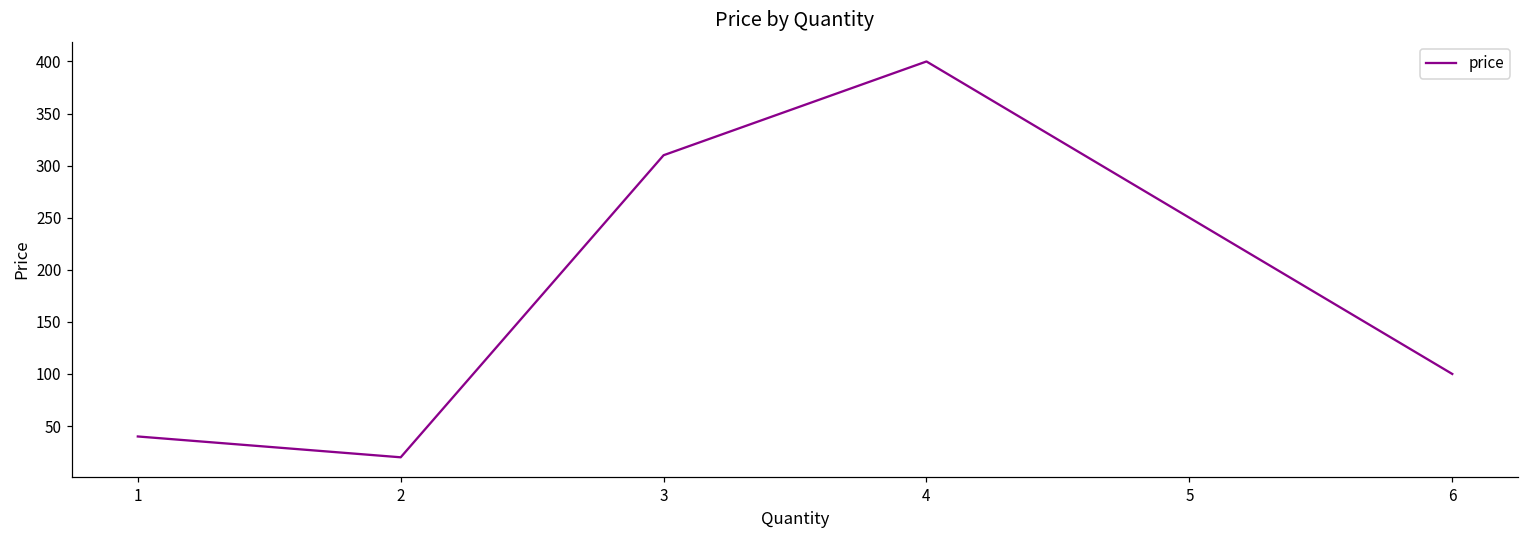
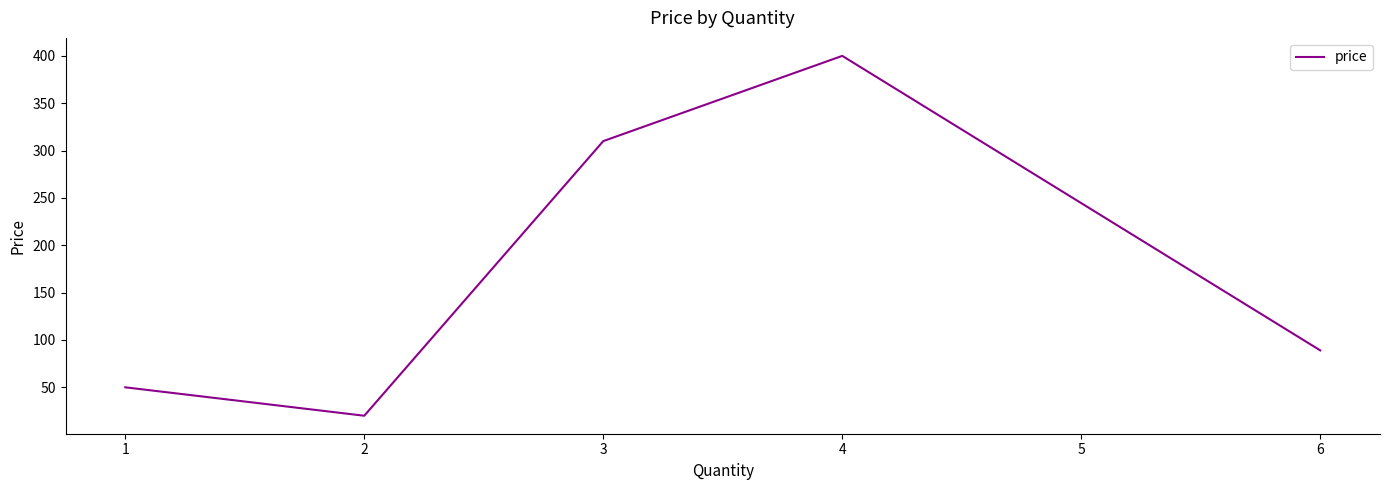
1: 40 -> 50
6: 100 -> 90
